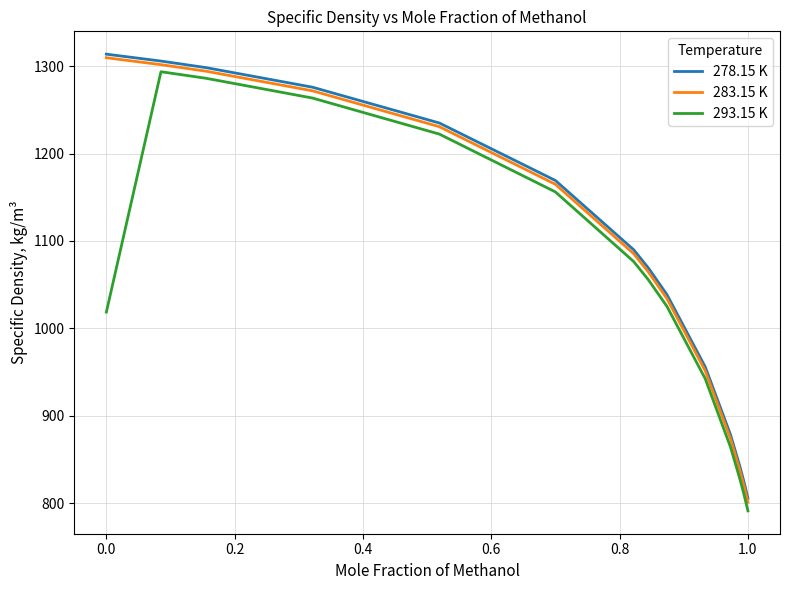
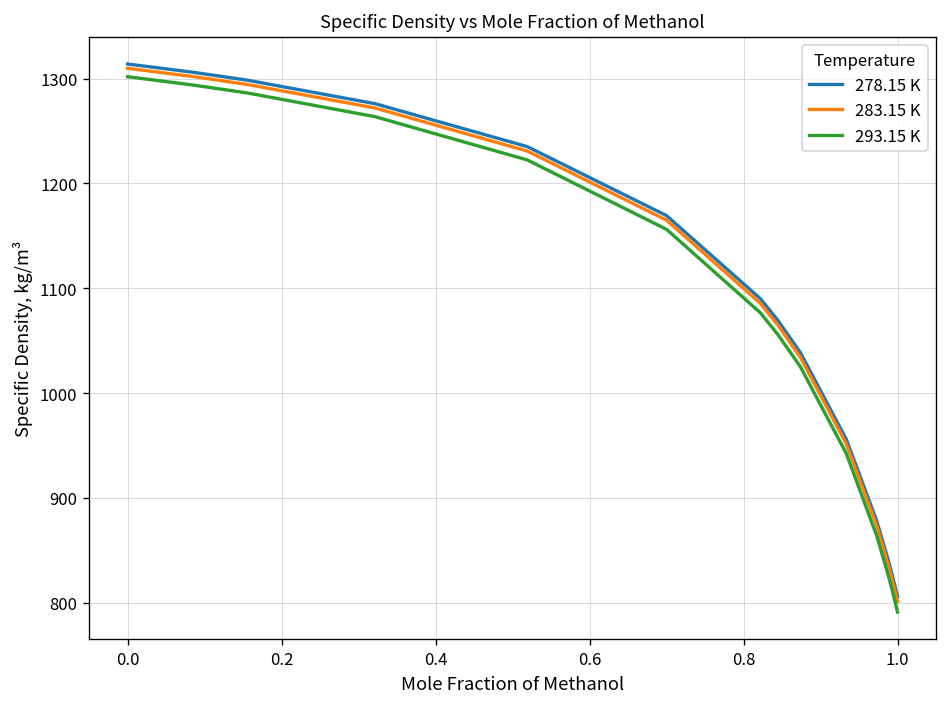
293.15 K, 0.0: 1020 -> 1300
